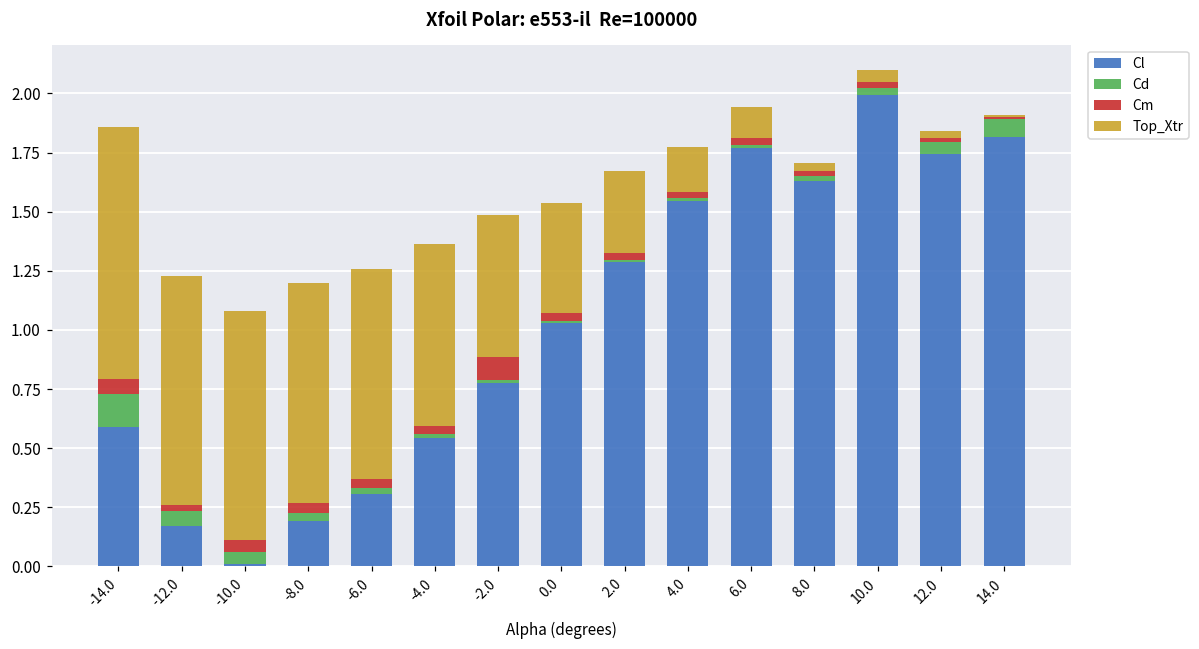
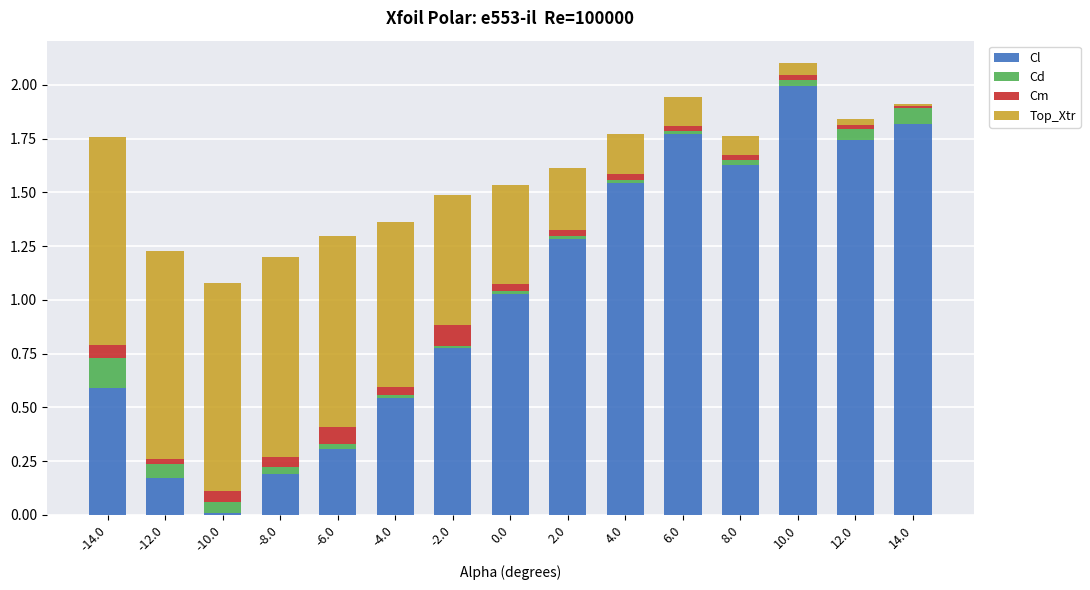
Top_Xtr, -14.0: 1.07 -> 0.97
Cm, -6.0: 0.04 -> 0.08
Top_Xtr, 2.0: 0.34 -> 0.29
Top_Xtr, 8.0: 0.03 -> 0.09
